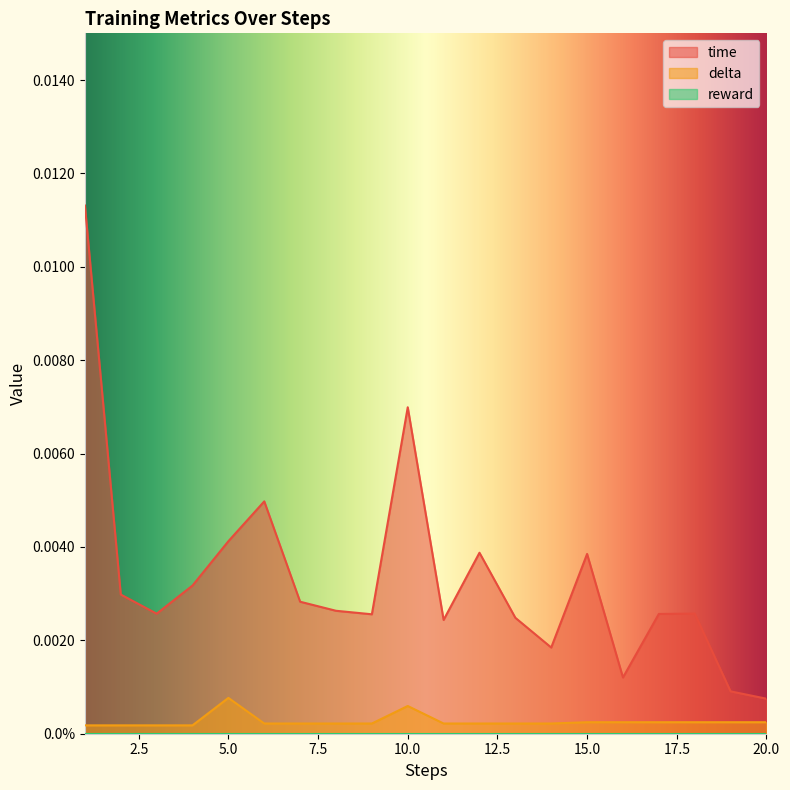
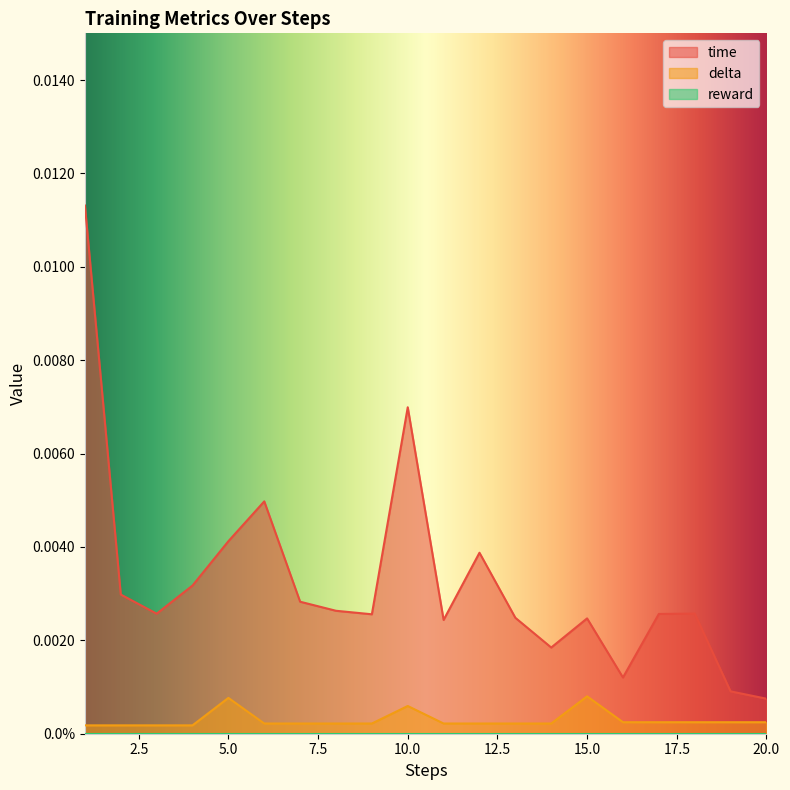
time, 15.0: 0.0039 -> 0.0025
delta, 15.0: 0.0002 -> 0.0008
